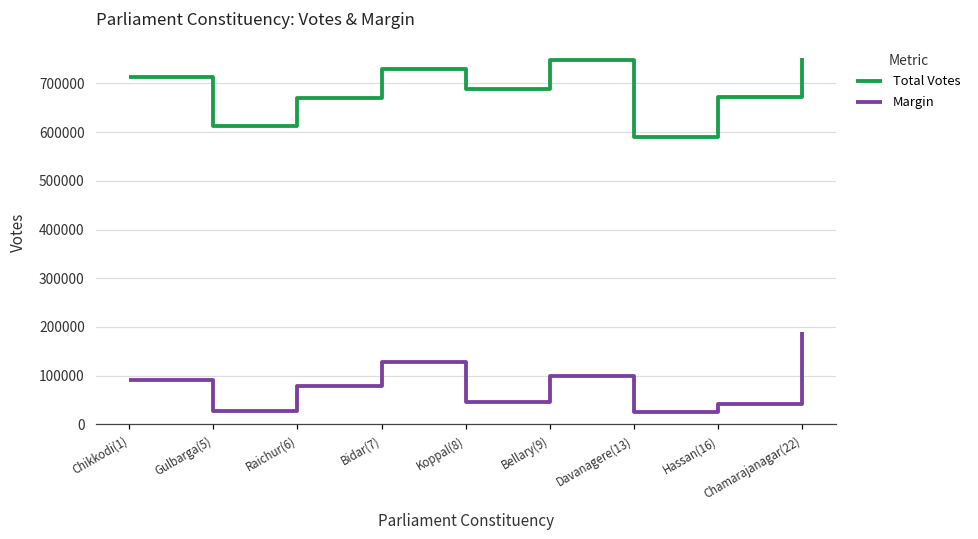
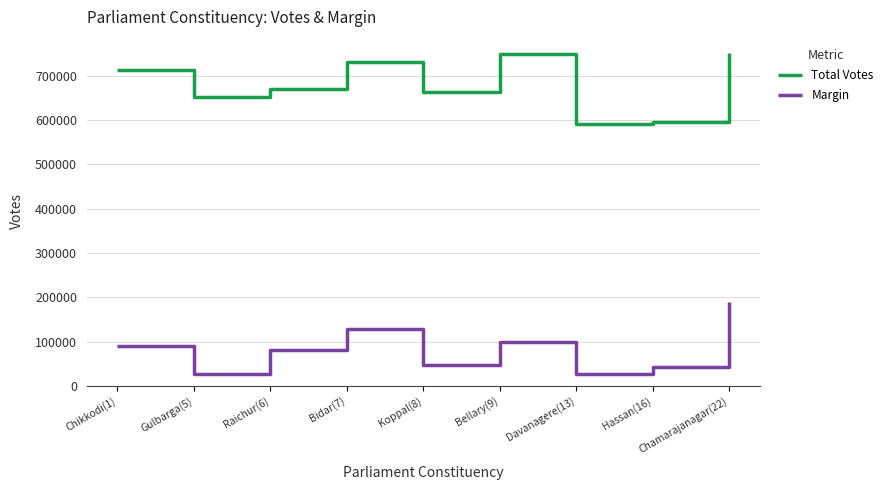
Total Votes, Gulbarga(5): 610000 -> 650000
Total Votes, Koppal(8): 690000 -> 660000
Total Votes, Hassan(16): 670000 -> 600000
